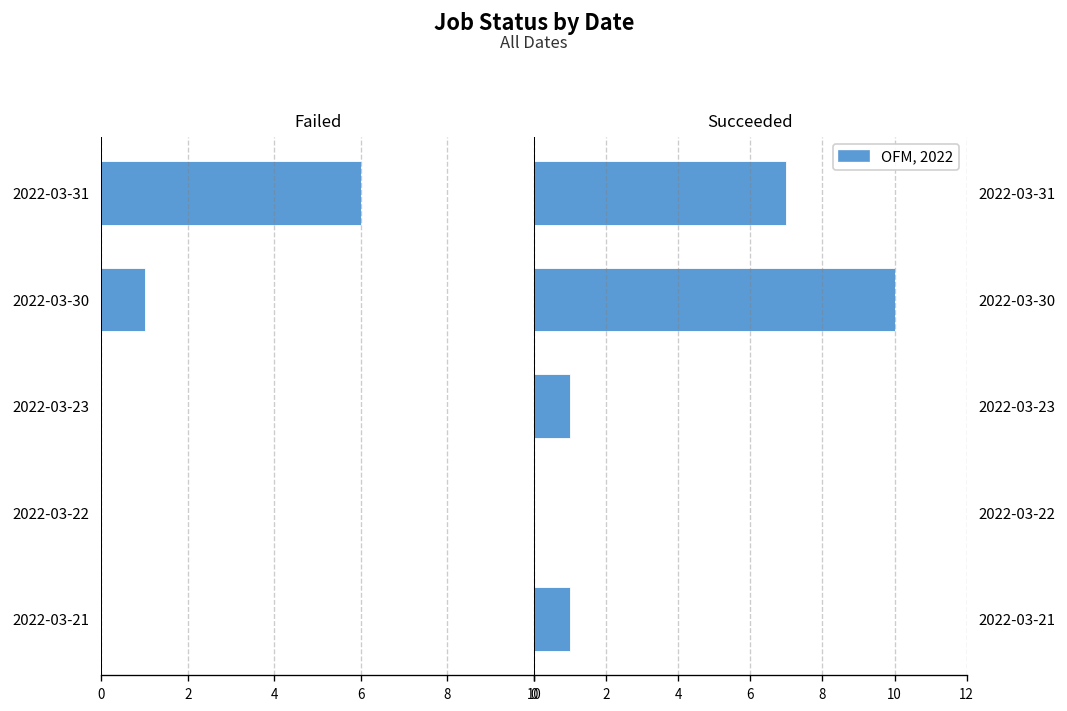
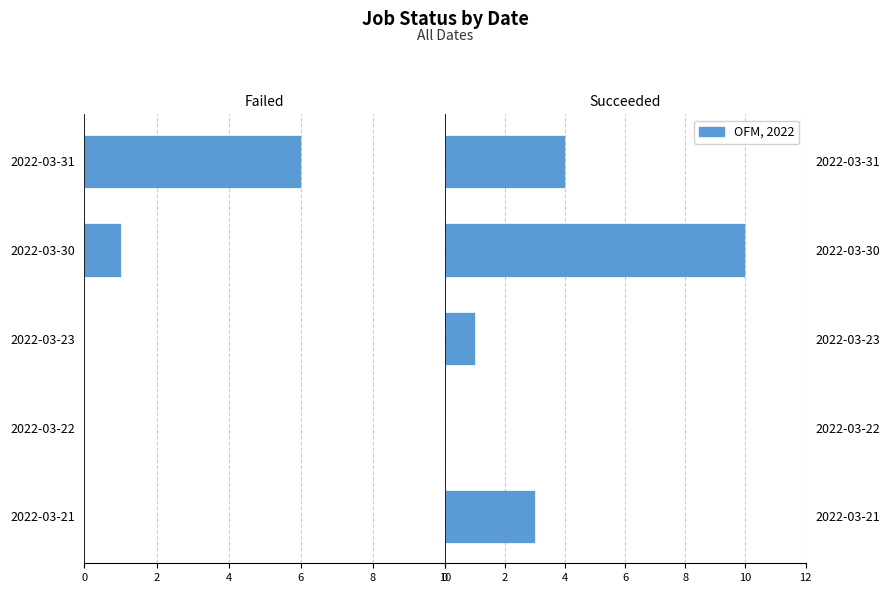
Succeeded, 2022-03-31: 7 -> 4
Succeeded, 2022-03-21: 1 -> 3
